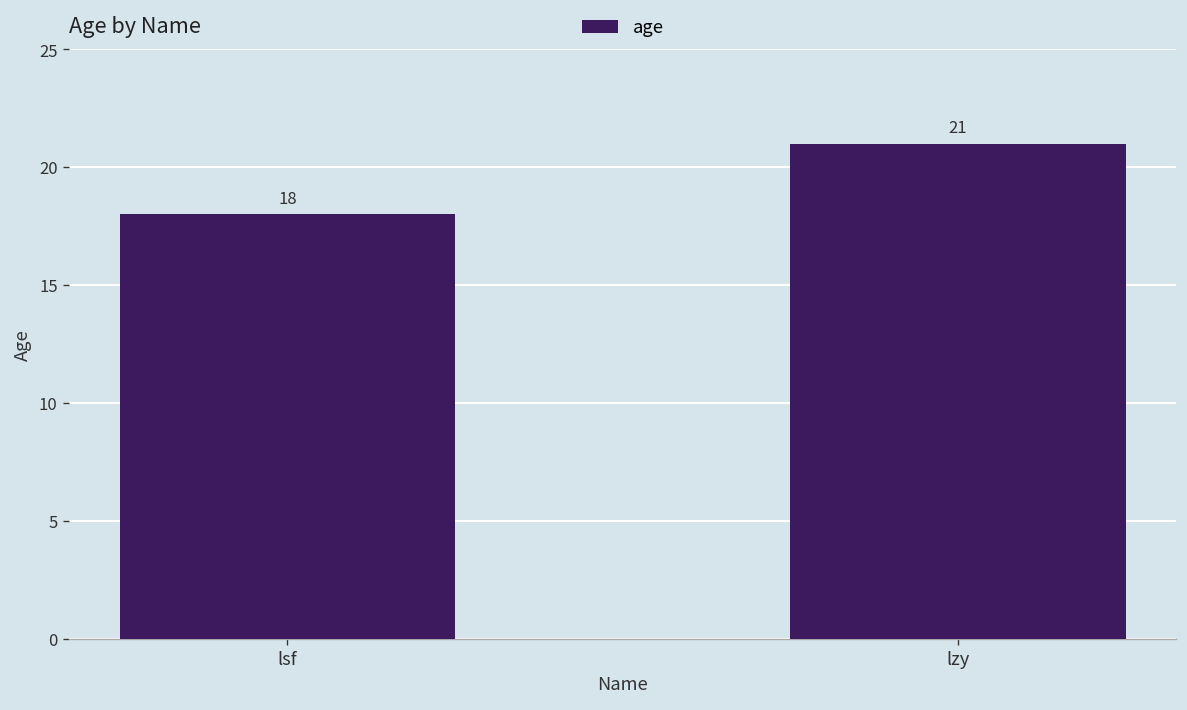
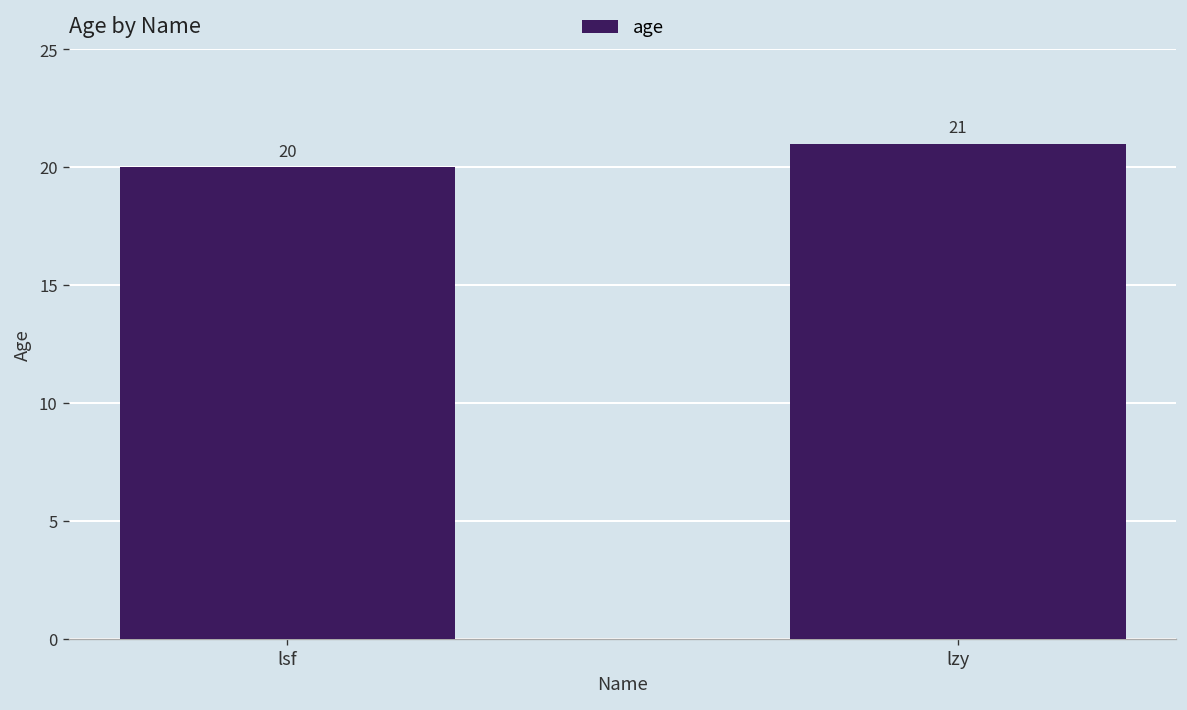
lsf: 18 -> 20
